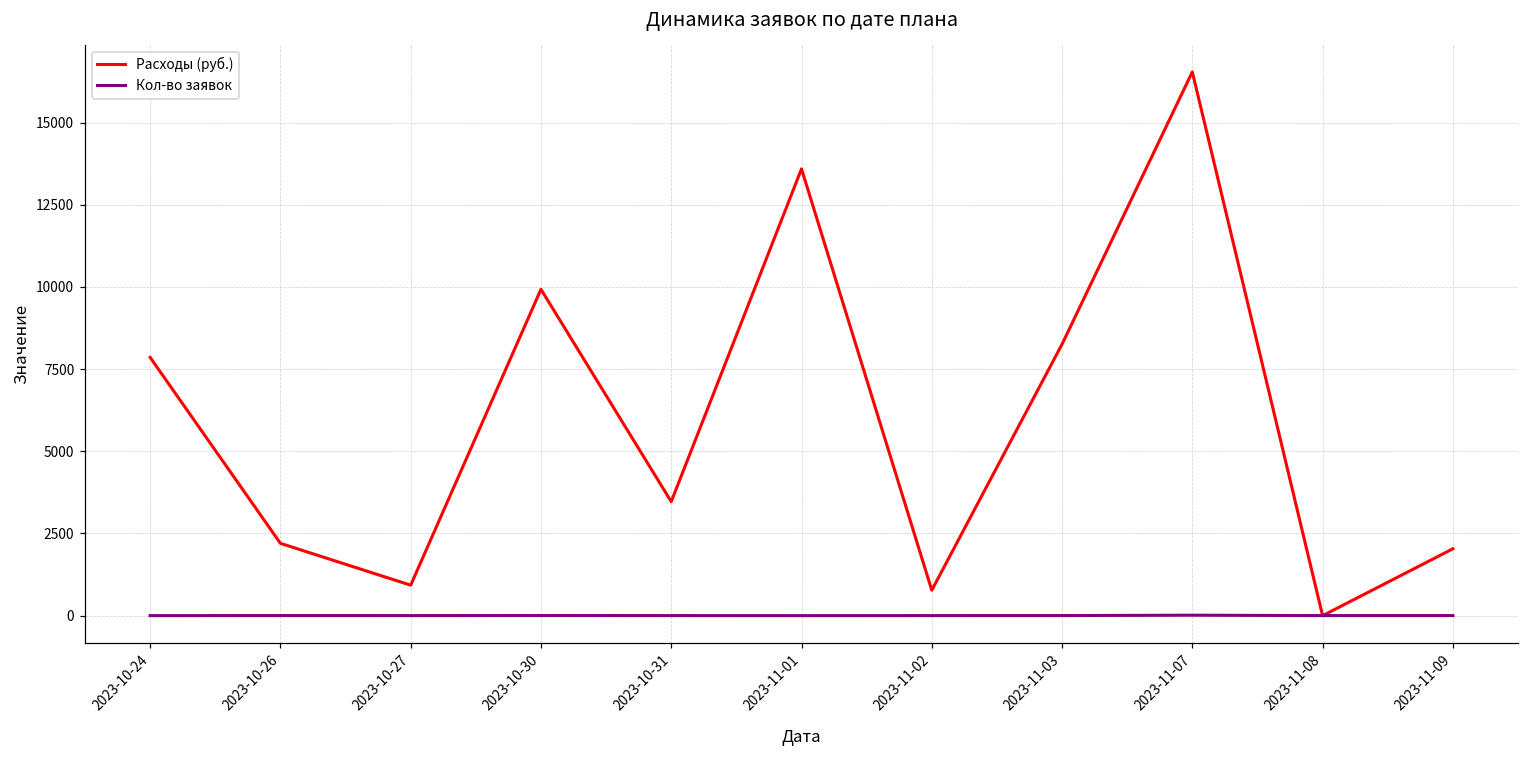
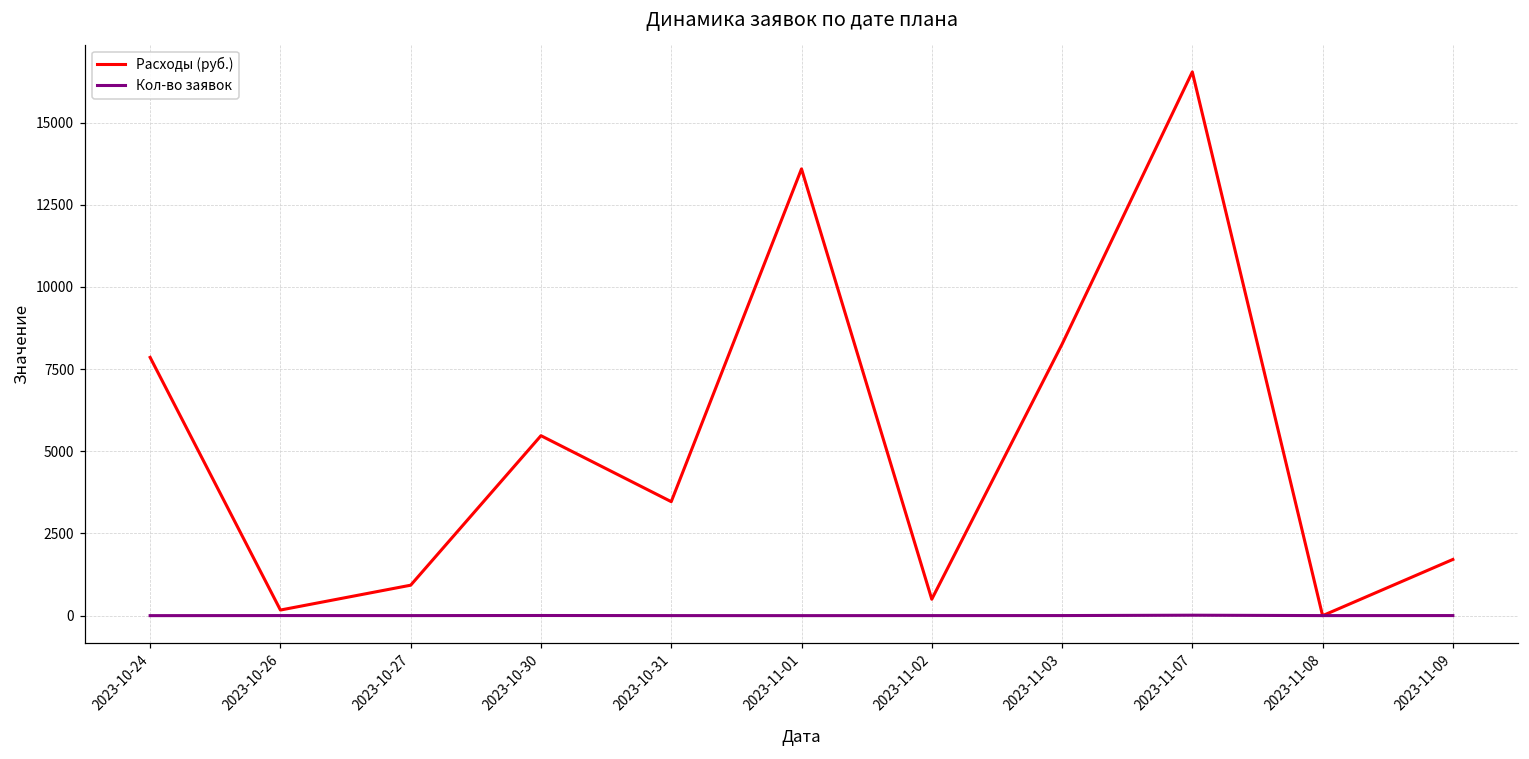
Расходы (руб.), 2023-10-26: 2200 -> 200
Расходы (руб.), 2023-10-30: 9900 -> 5500
Расходы (руб.), 2023-11-02: 800 -> 500
Расходы (руб.), 2023-11-09: 2000 -> 1700
